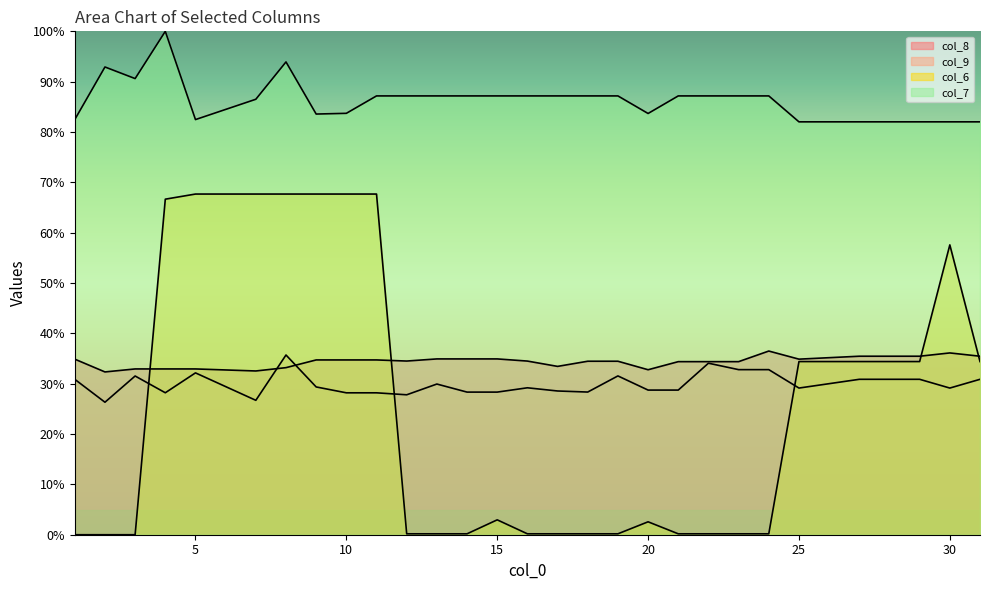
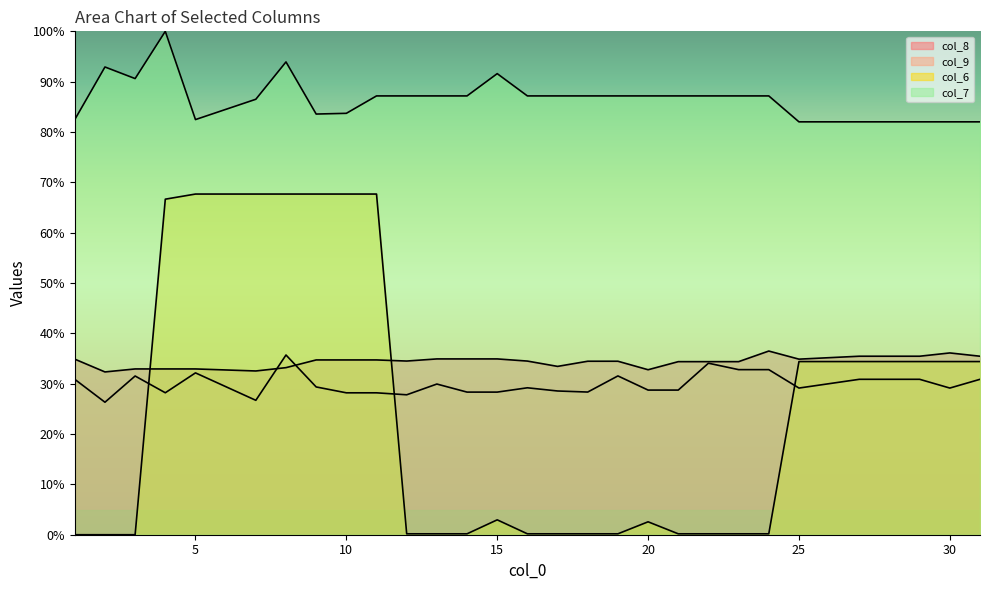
col_7, 15: 87% -> 92%
col_7, 20: 84% -> 87%
col_6, 30: 58% -> 34%
